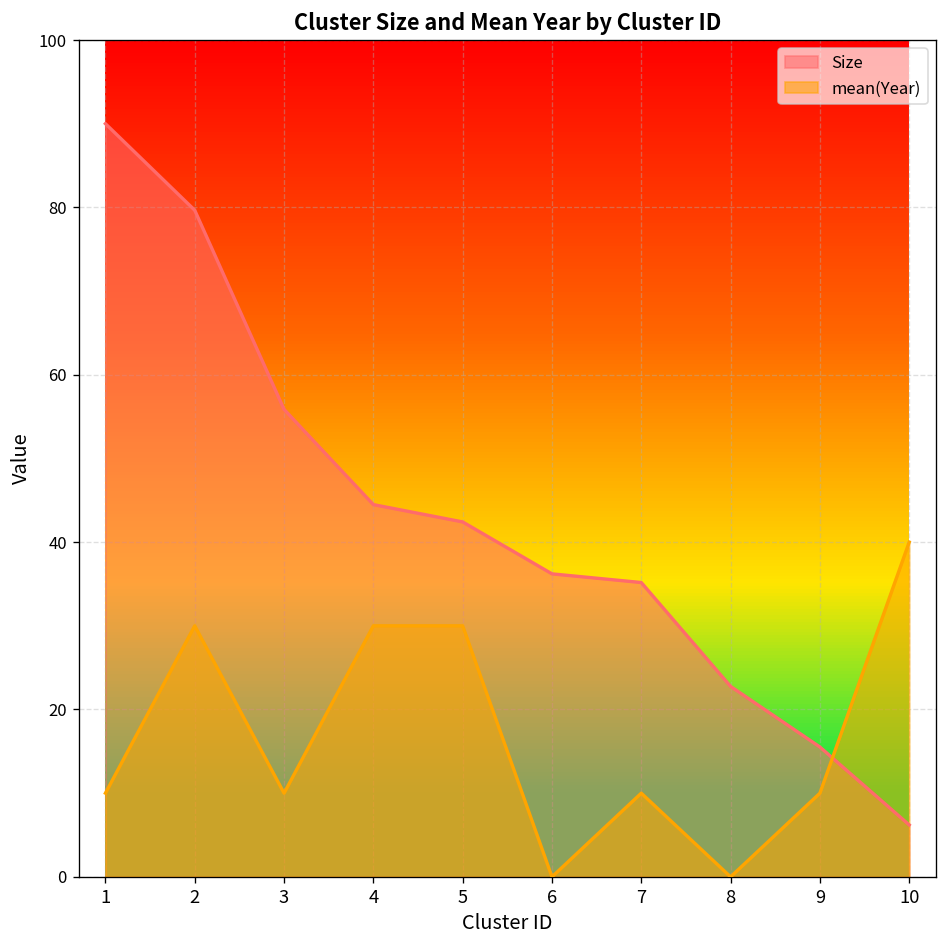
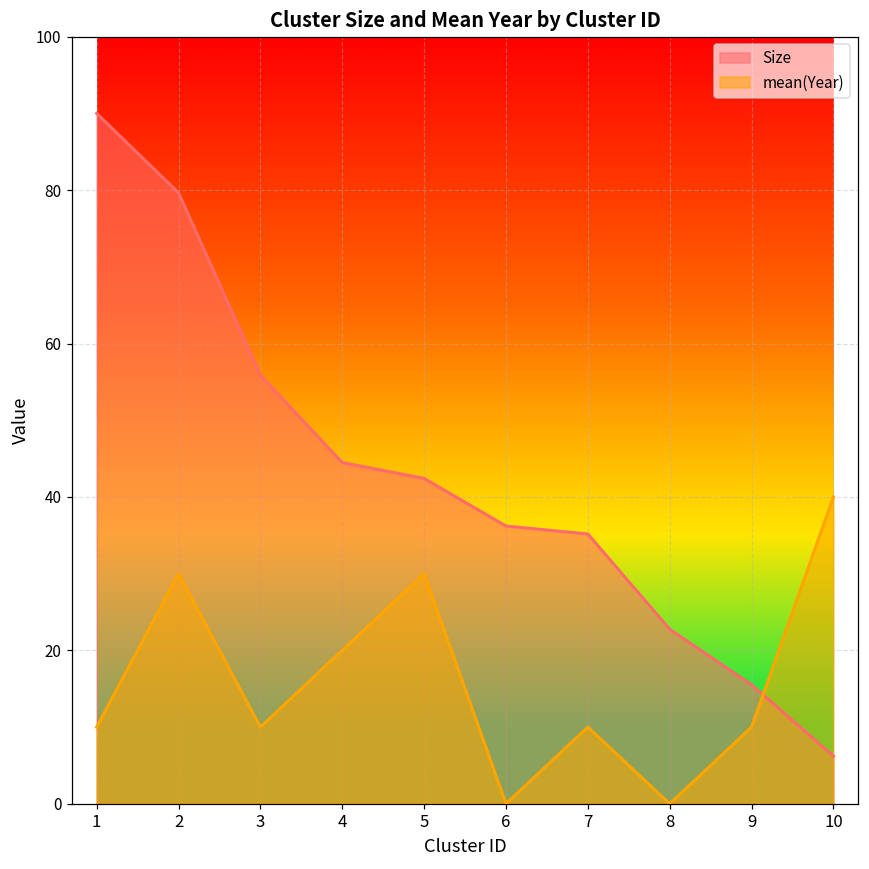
mean(Year), 4: 30 -> 20
